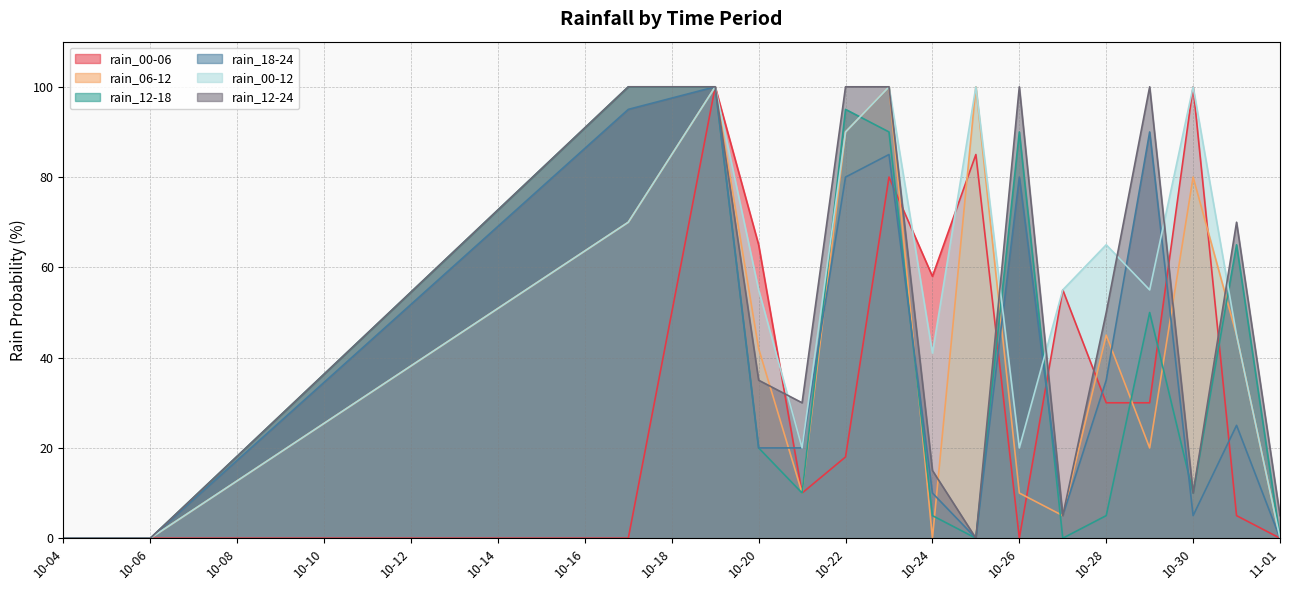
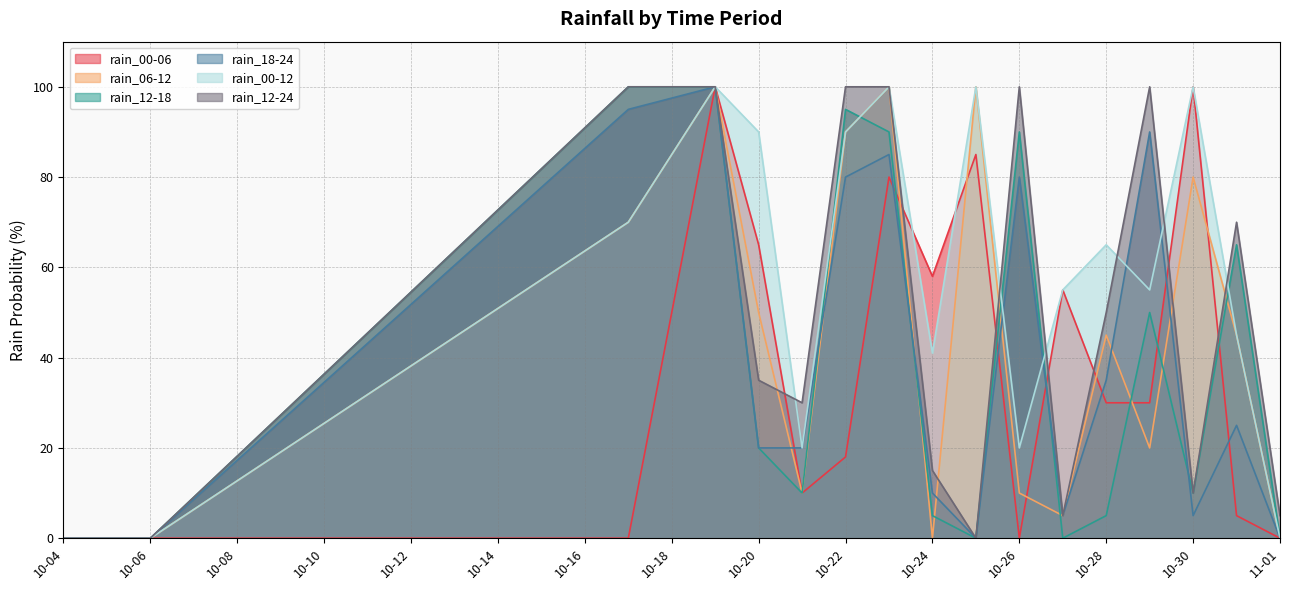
rain_06-12, 10-20: 42 -> 50
rain_00-12, 10-20: 55 -> 90
